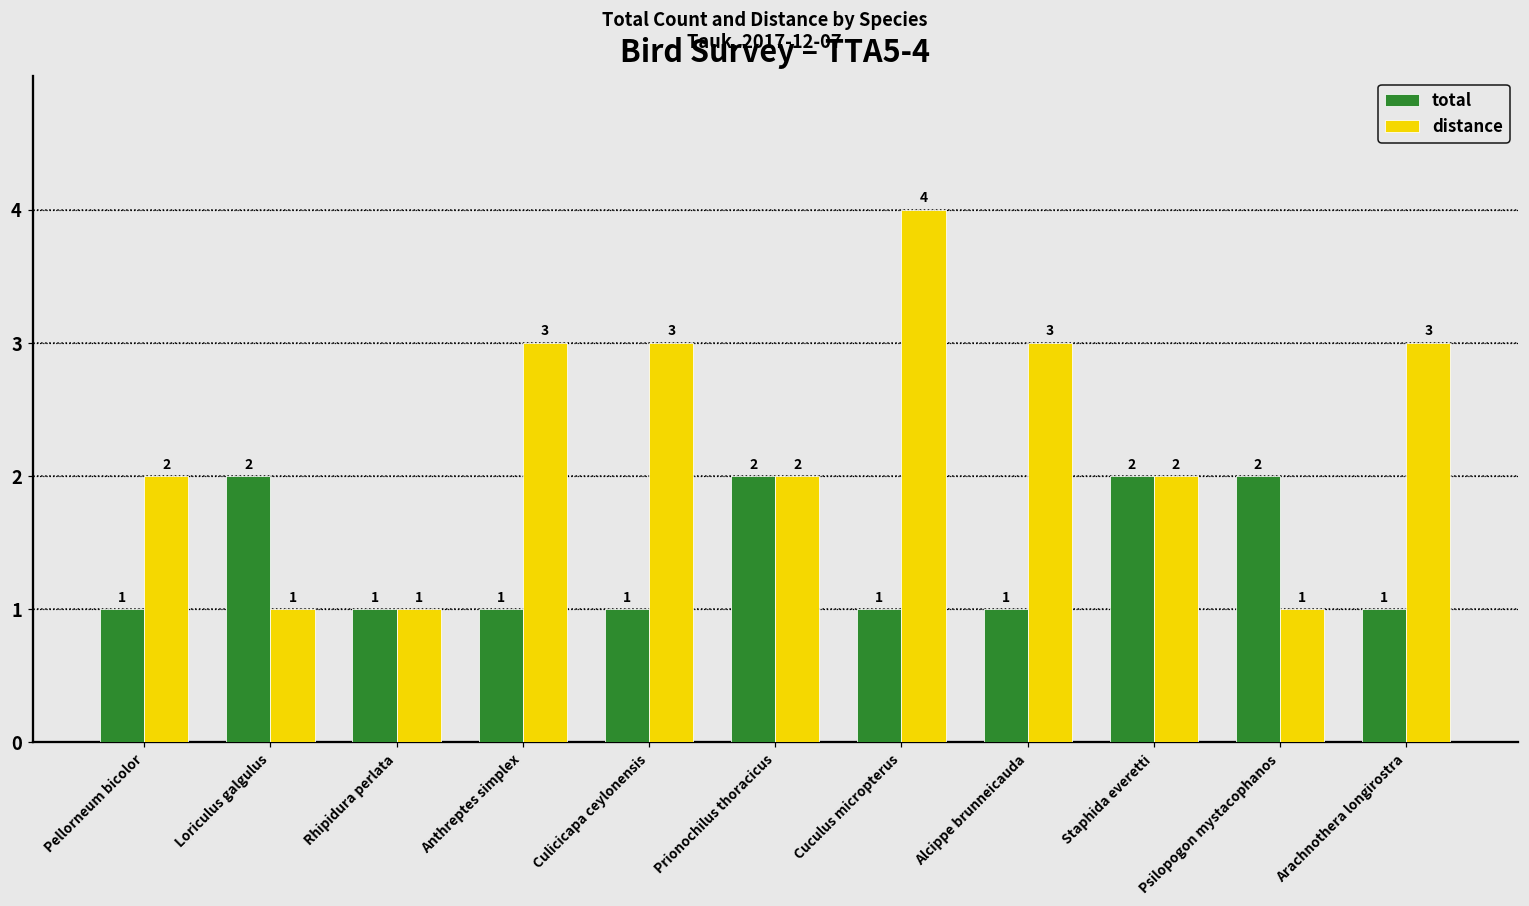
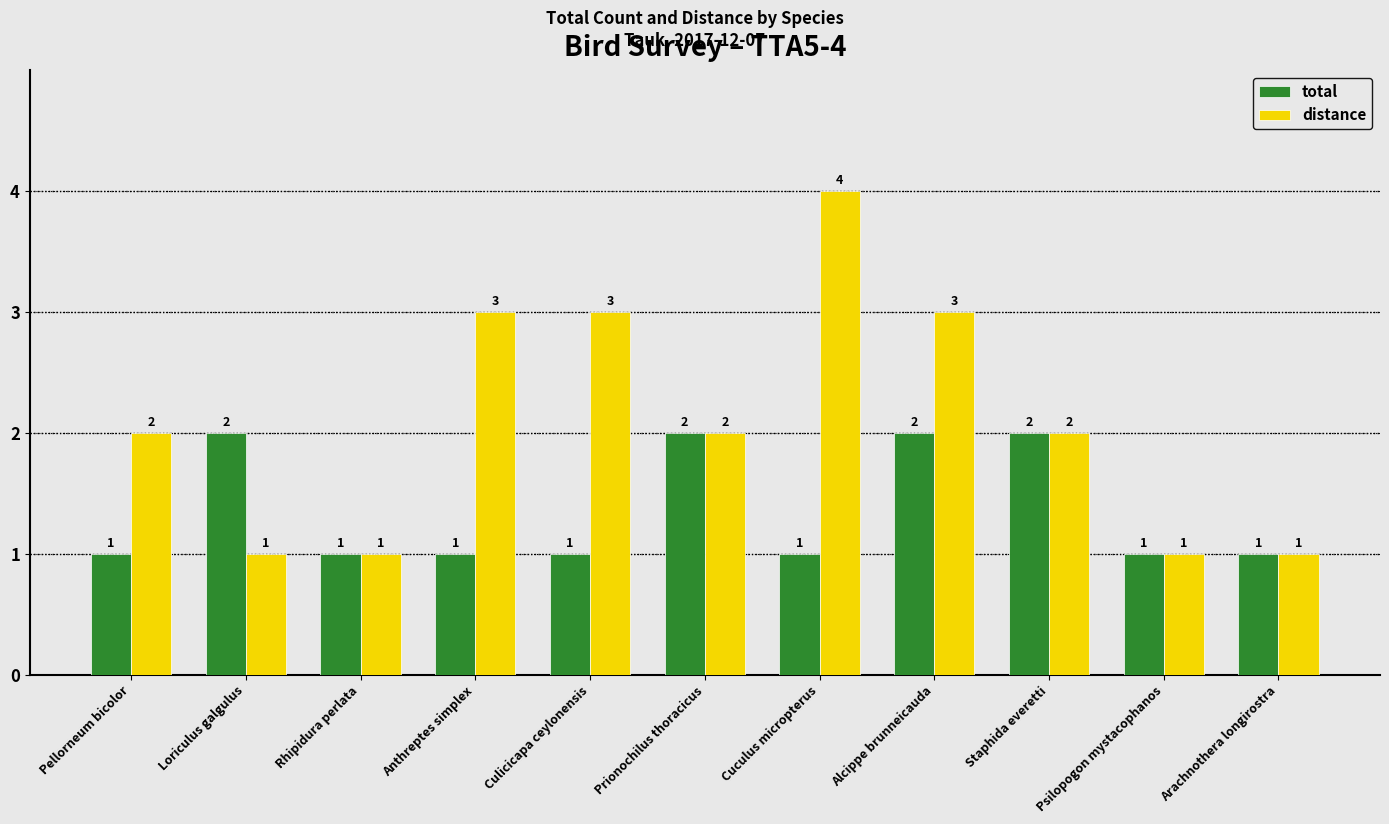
total, Alcippe brunneicauda: 1 -> 2
total, Psilopogon mystacophanos: 2 -> 1
distance, Arachnothera longirostra: 3 -> 1
